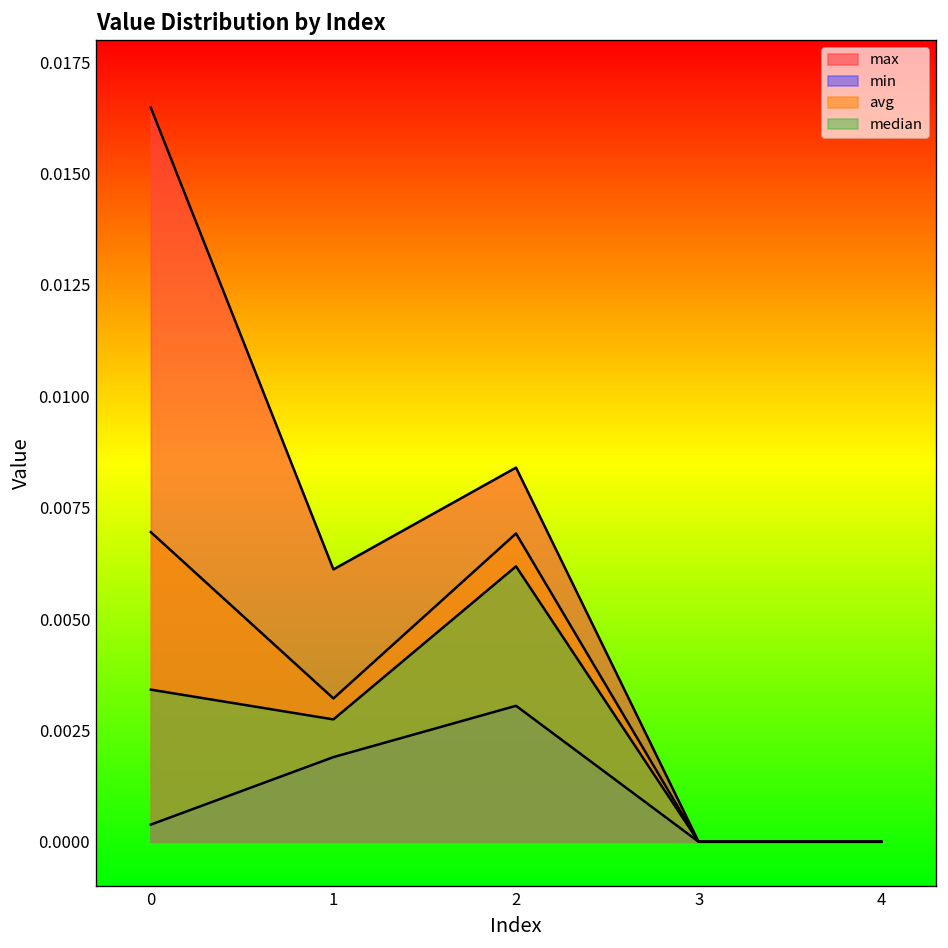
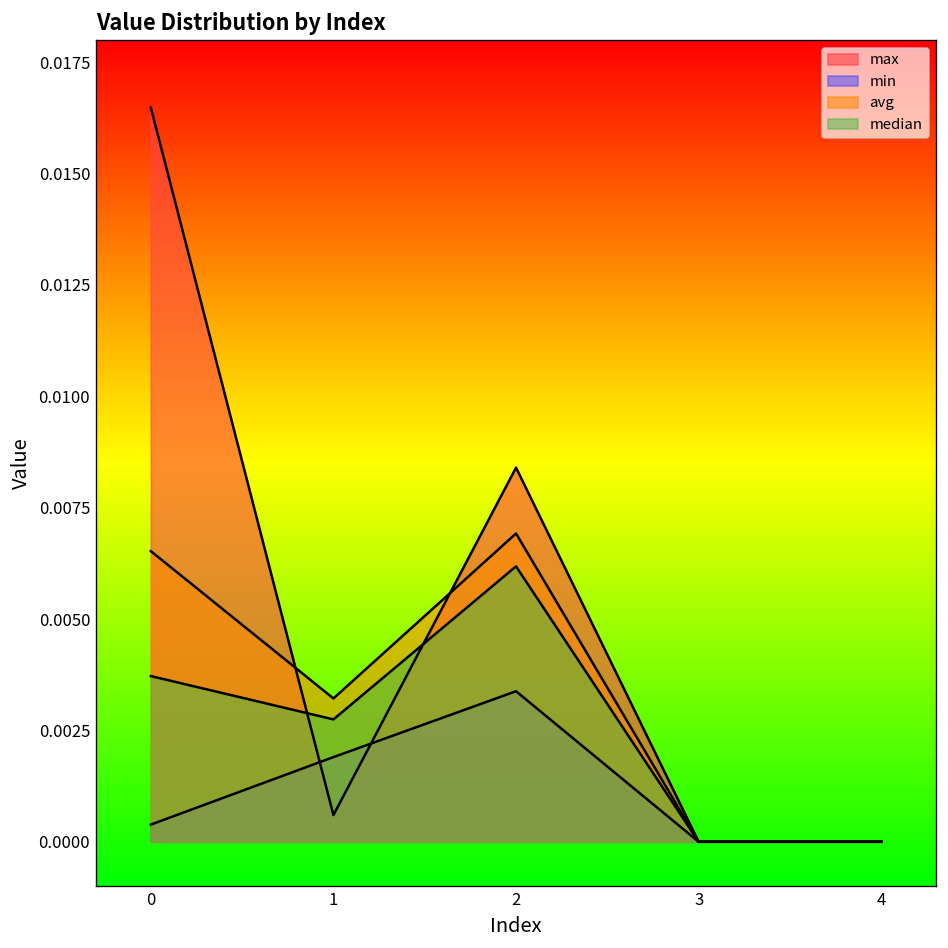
avg, 0: 0.0070 -> 0.0065
median, 0: 0.0034 -> 0.0037
max, 1: 0.0061 -> 0.0006
min, 2: 0.0031 -> 0.0034
